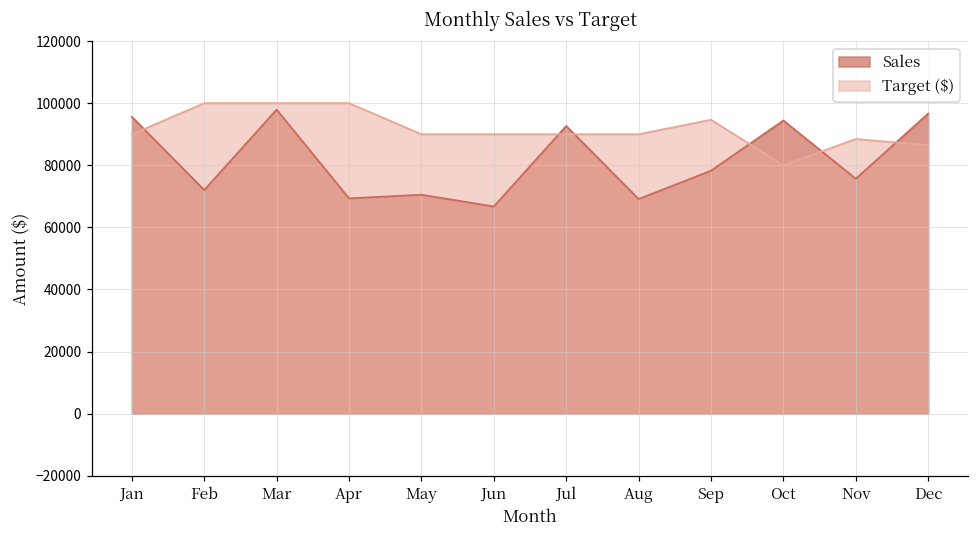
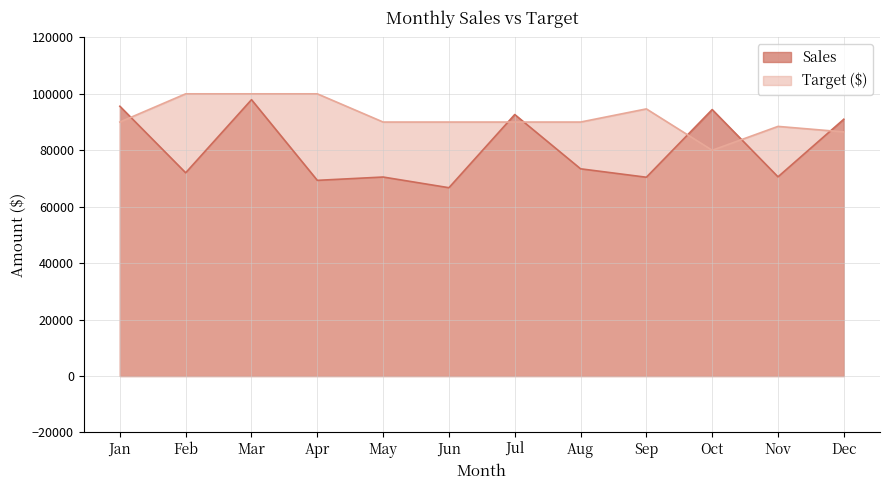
Sales, Aug: 69000 -> 73000
Sales, Sep: 78000 -> 70000
Sales, Nov: 76000 -> 71000
Sales, Dec: 97000 -> 91000
